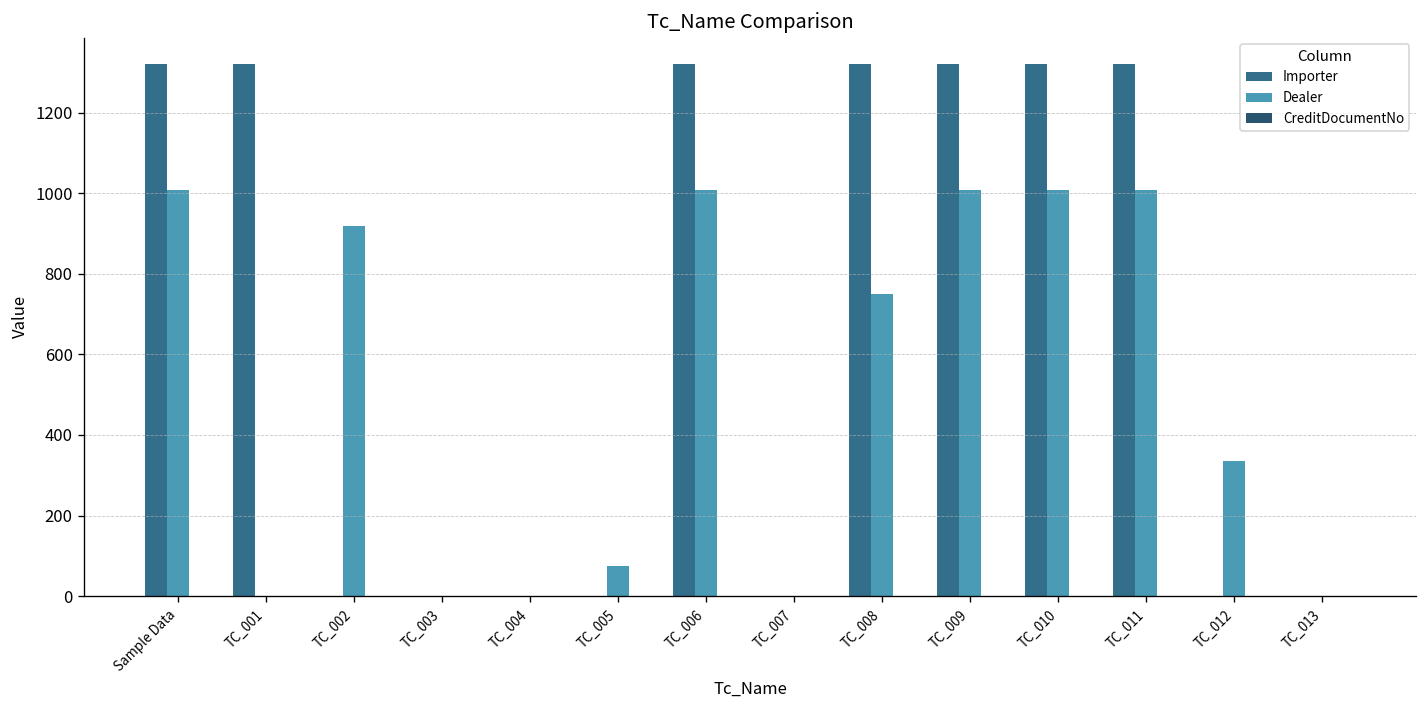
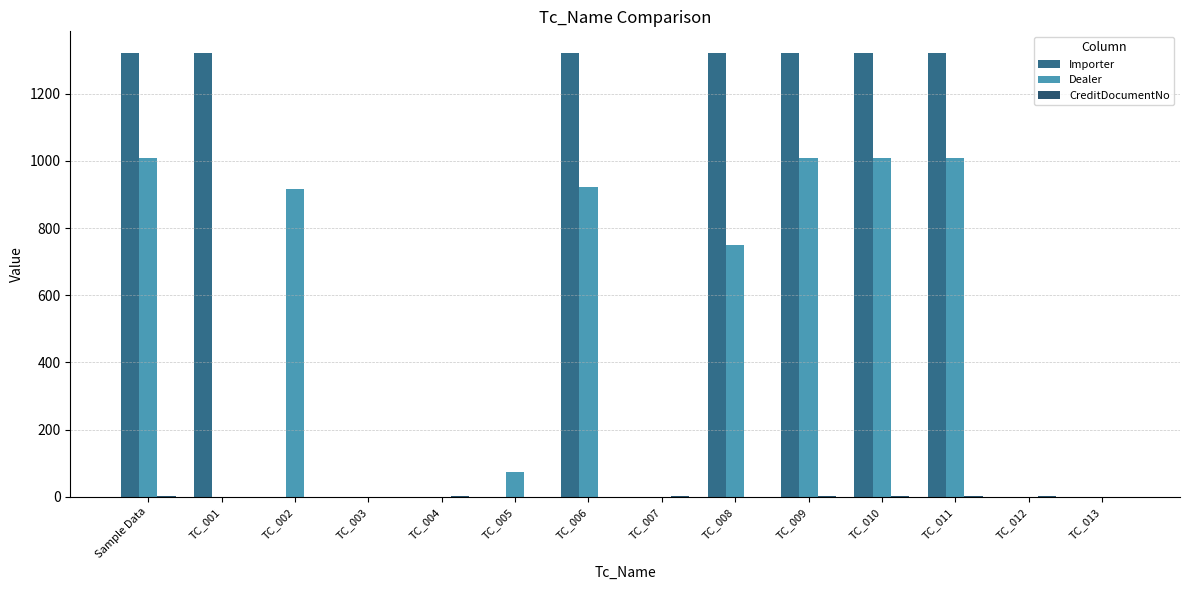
Dealer, TC_006: 1010 -> 920
Dealer, TC_012: 340 -> 0
